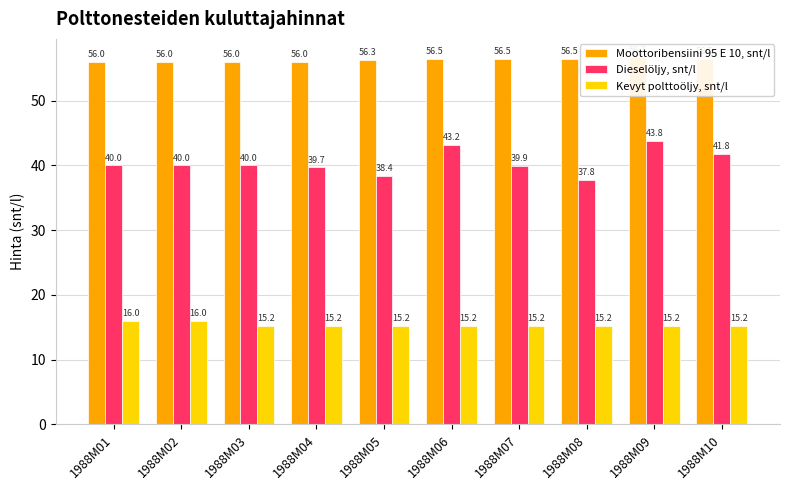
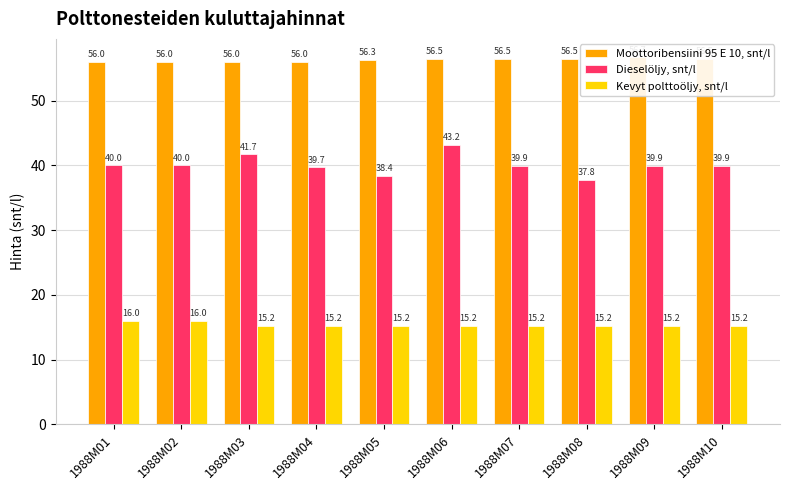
Dieselöljy, snt/l, 1988M03: 40.0 -> 41.7
Dieselöljy, snt/l, 1988M09: 43.8 -> 39.9
Dieselöljy, snt/l, 1988M10: 41.8 -> 39.9
